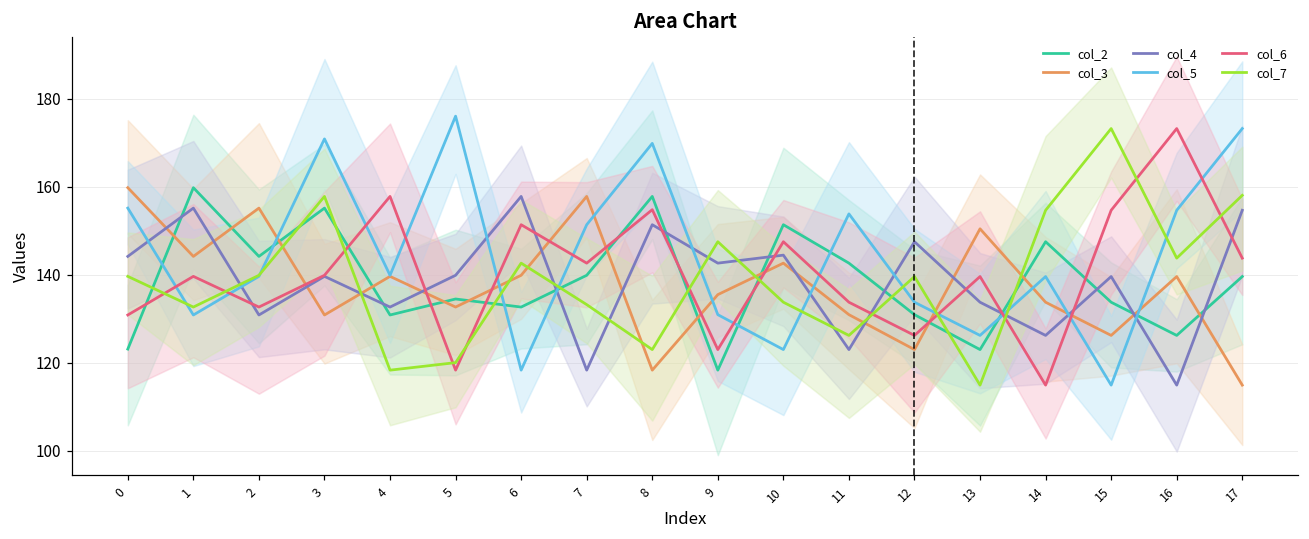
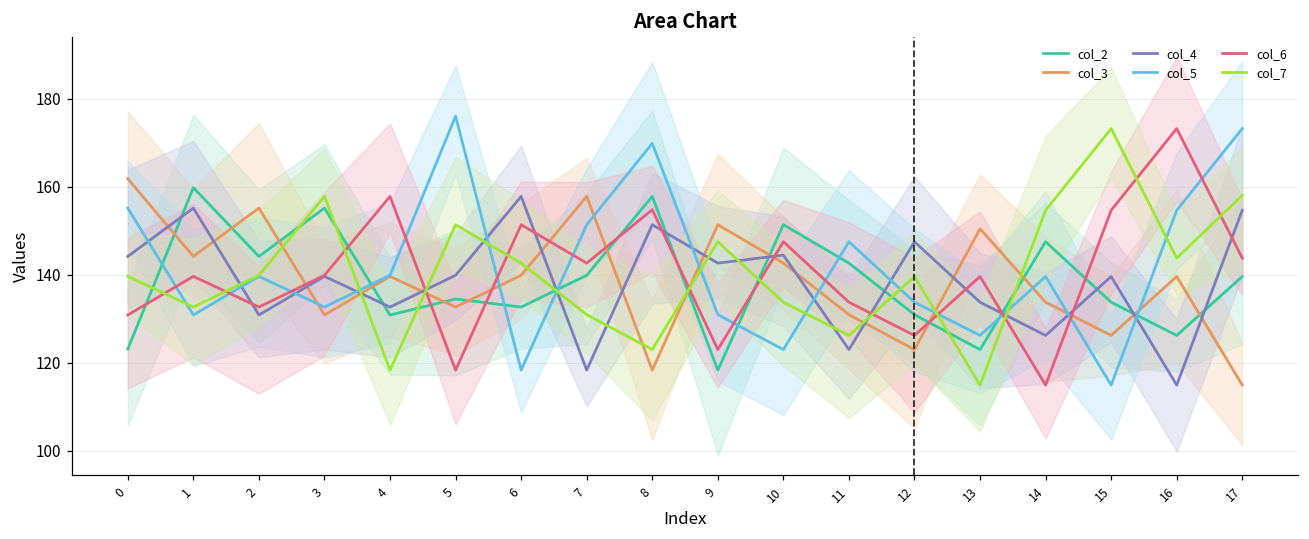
col_3, 0: 160 -> 162
col_5, 3: 171 -> 133
col_7, 5: 120 -> 151
col_7, 7: 133 -> 131
col_3, 9: 135 -> 151
col_5, 11: 154 -> 147
